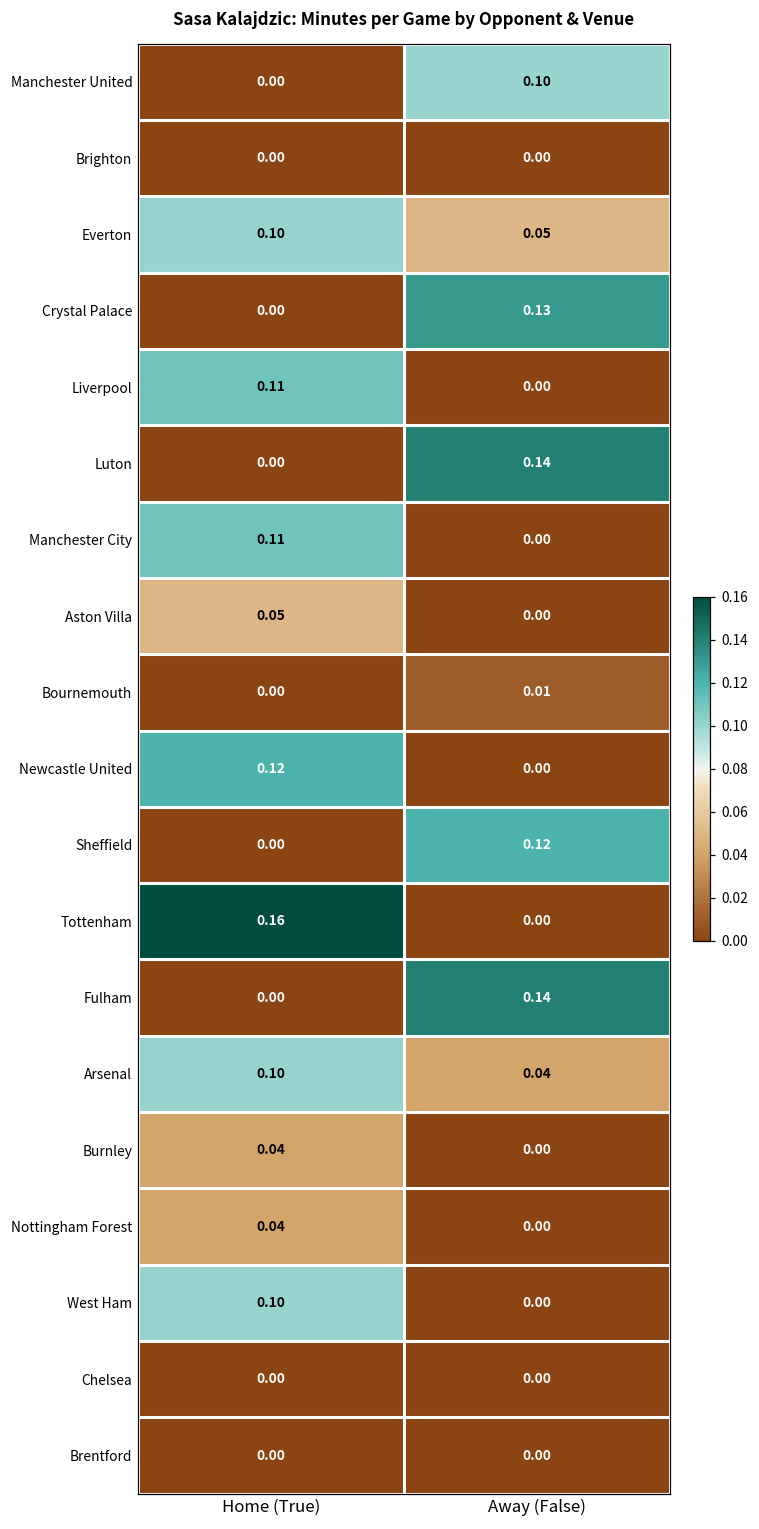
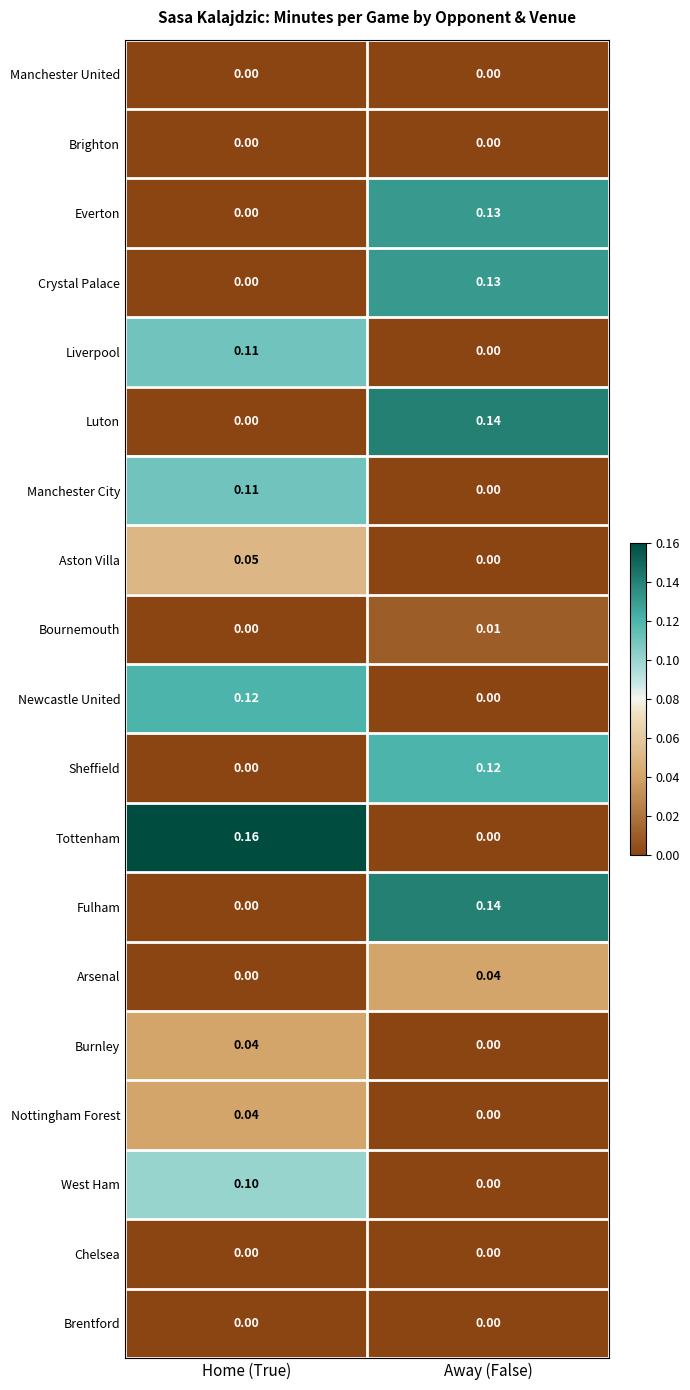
Manchester United, Away (False): 0.10 -> 0.00
Everton, Home (True): 0.10 -> 0.00
Everton, Away (False): 0.05 -> 0.13
Arsenal, Home (True): 0.10 -> 0.00
